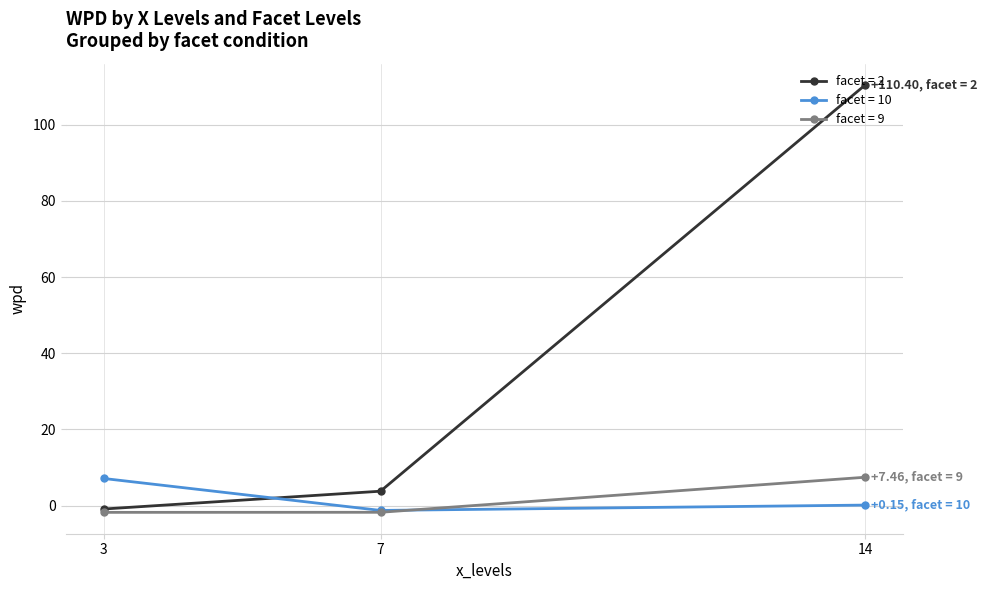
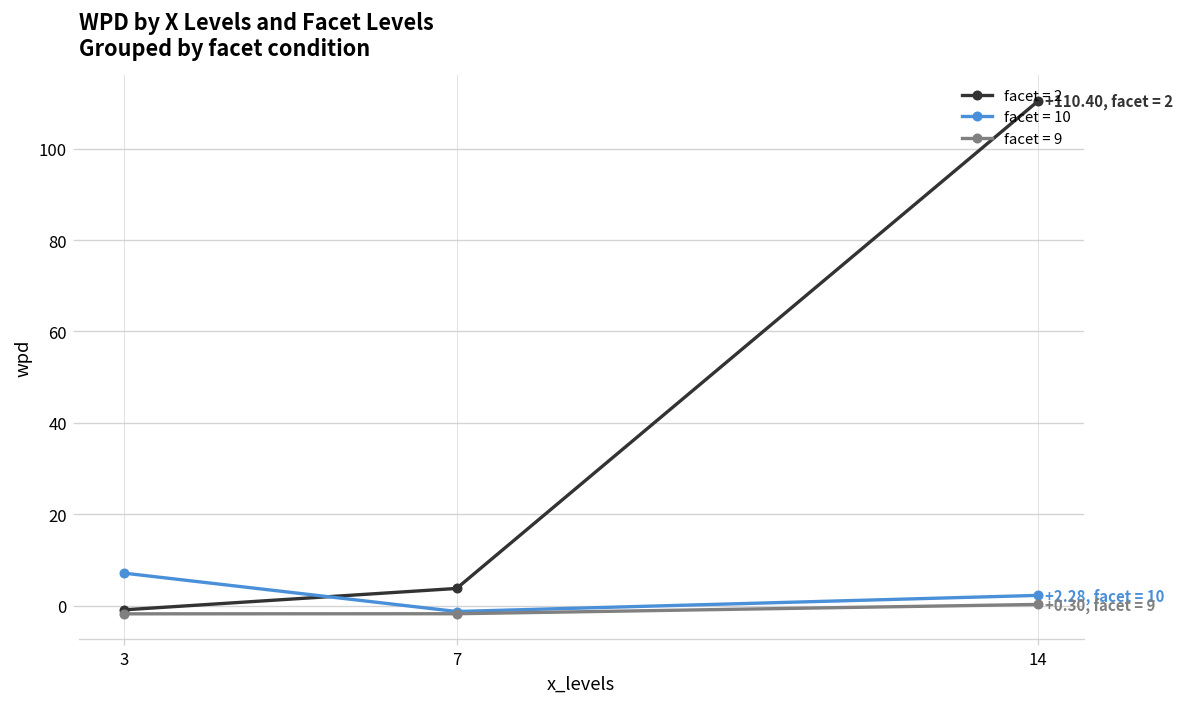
facet = 10, 14: +0.15, -> +2.28,
facet = 9, 14: +7.46, -> +0.30,
